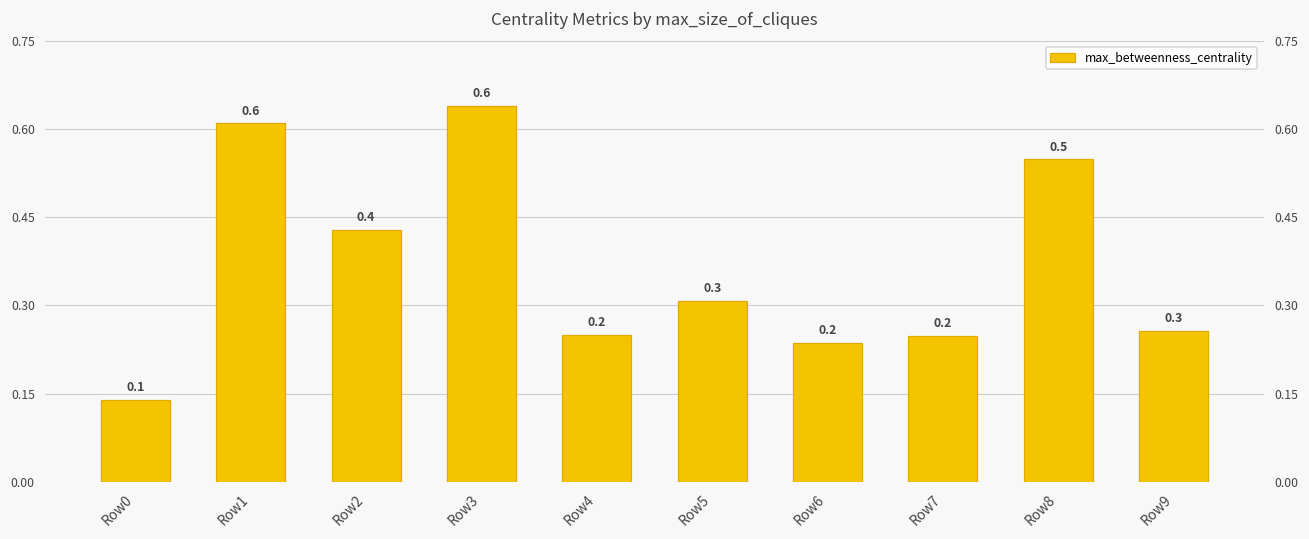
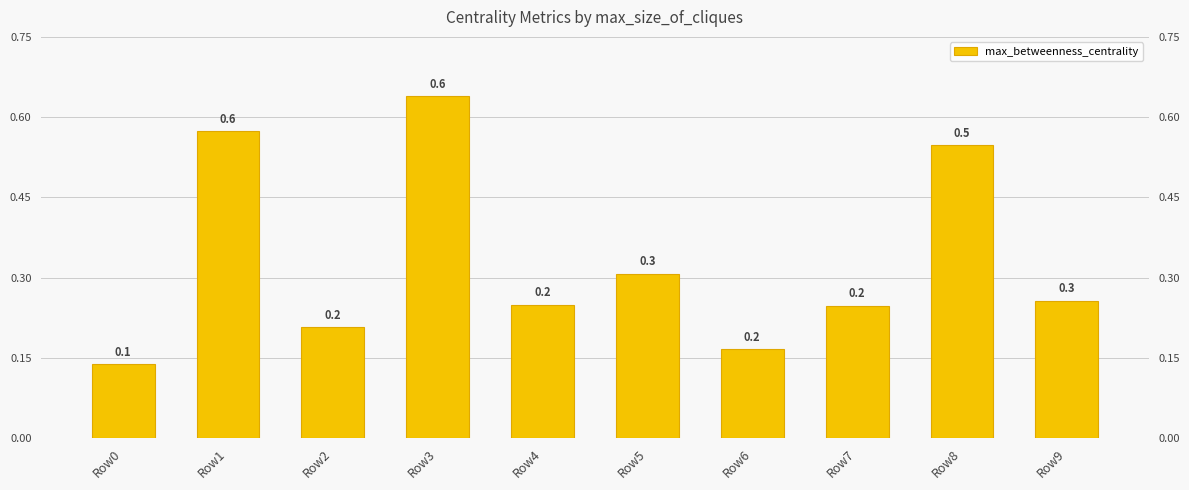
Row1: 0.61 -> 0.57
Row2: 0.4 -> 0.2
Row6: 0.24 -> 0.17
